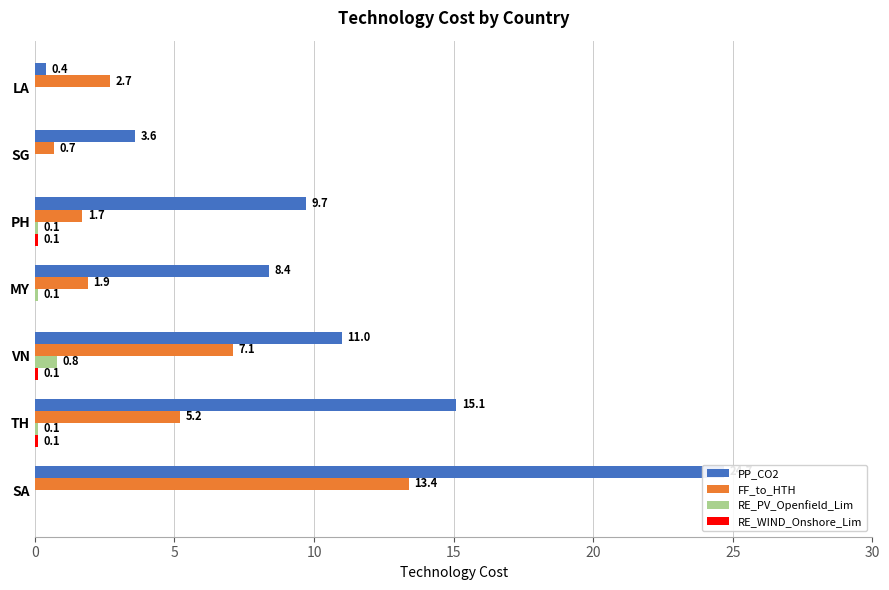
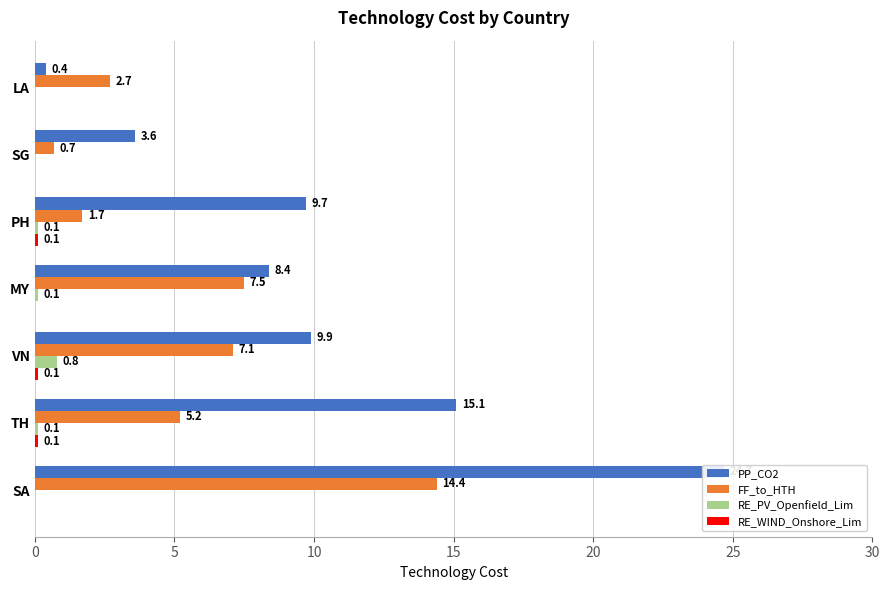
FF_to_HTH, MY: 1.9 -> 7.5
PP_CO2, VN: 11.0 -> 9.9
FF_to_HTH, SA: 13.4 -> 14.4
